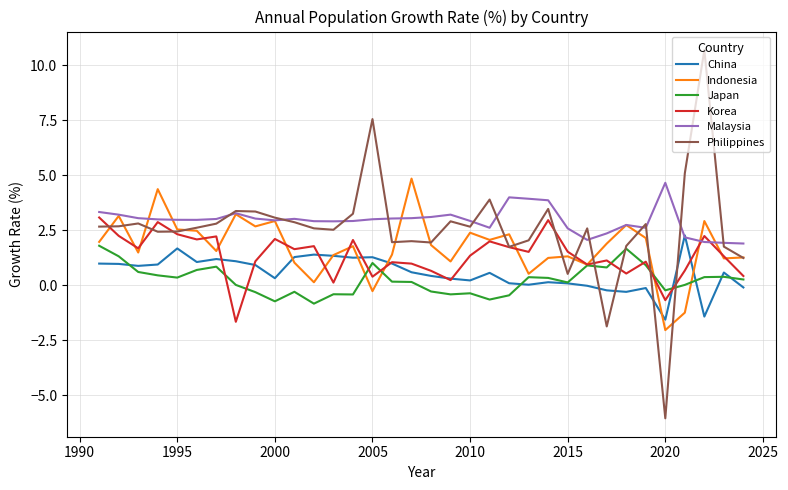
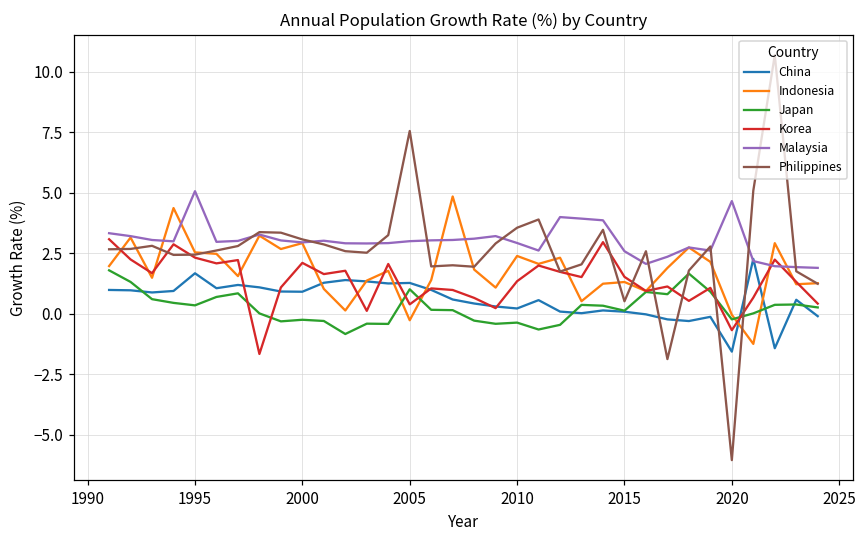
Malaysia, 1995: 3.0 -> 5.1
China, 2000: 0.3 -> 0.9
Japan, 2000: -0.7 -> -0.2
Philippines, 2010: 2.7 -> 3.6
Indonesia, 2020: -2.0 -> 0.0
